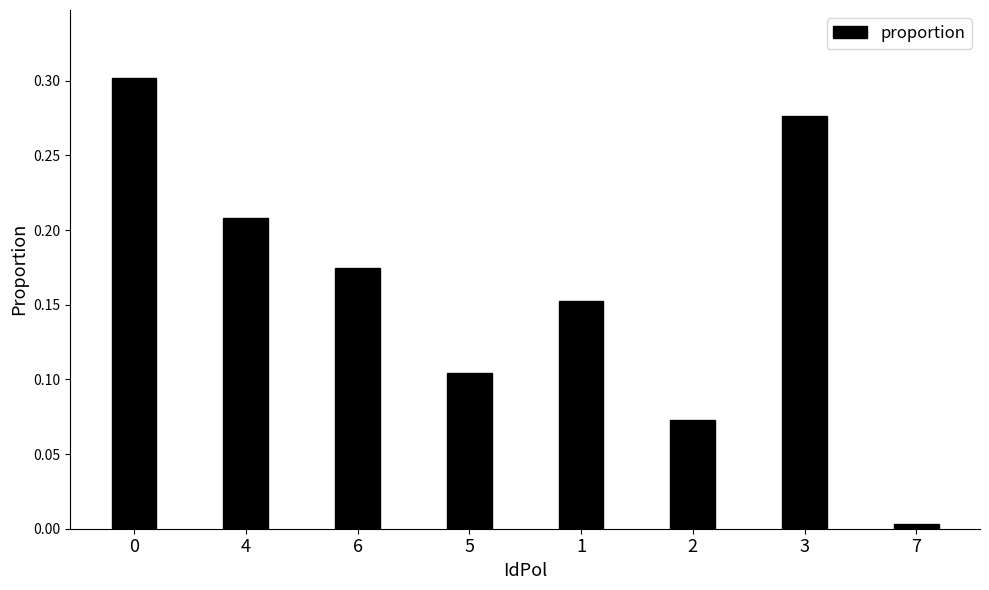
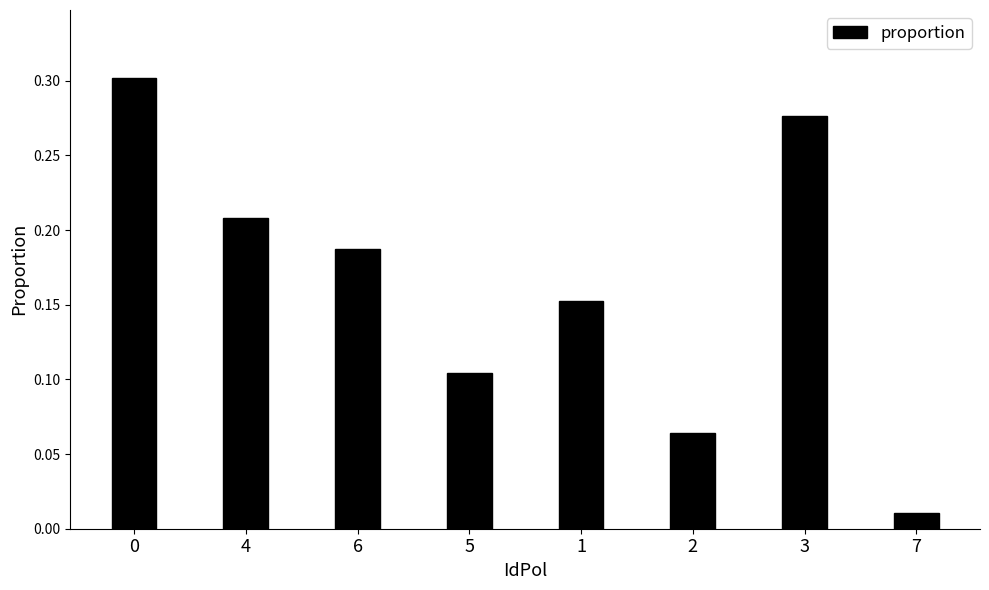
6: 0.175 -> 0.188
2: 0.073 -> 0.064
7: 0.003 -> 0.010
